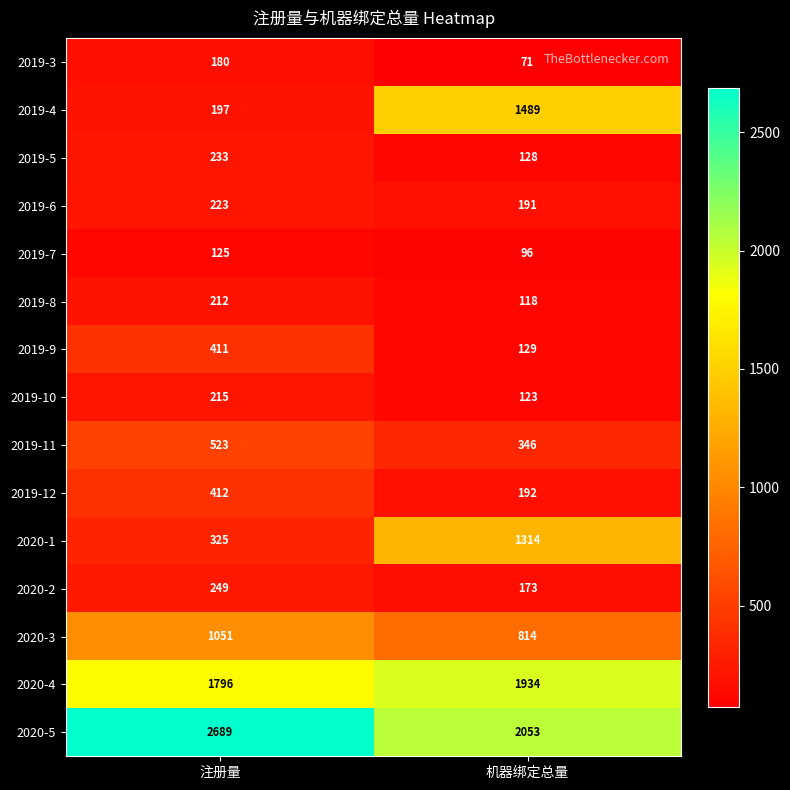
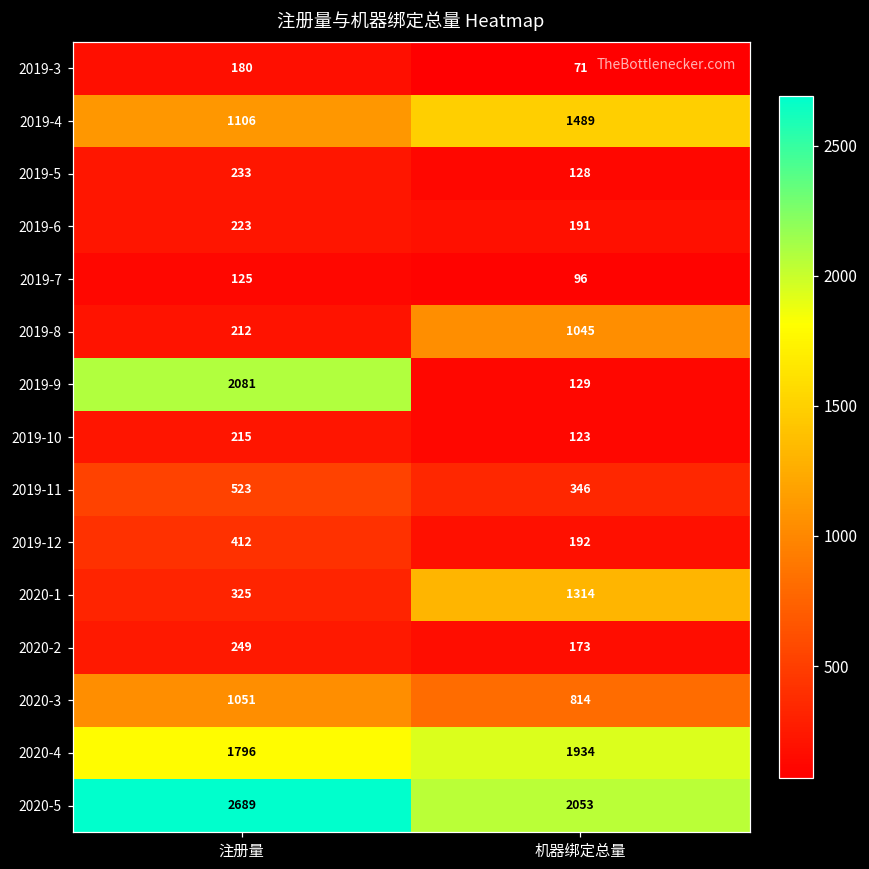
2019-4, 注册量: 197 -> 1106
2019-8, 机器绑定总量: 118 -> 1045
2019-9, 注册量: 411 -> 2081
